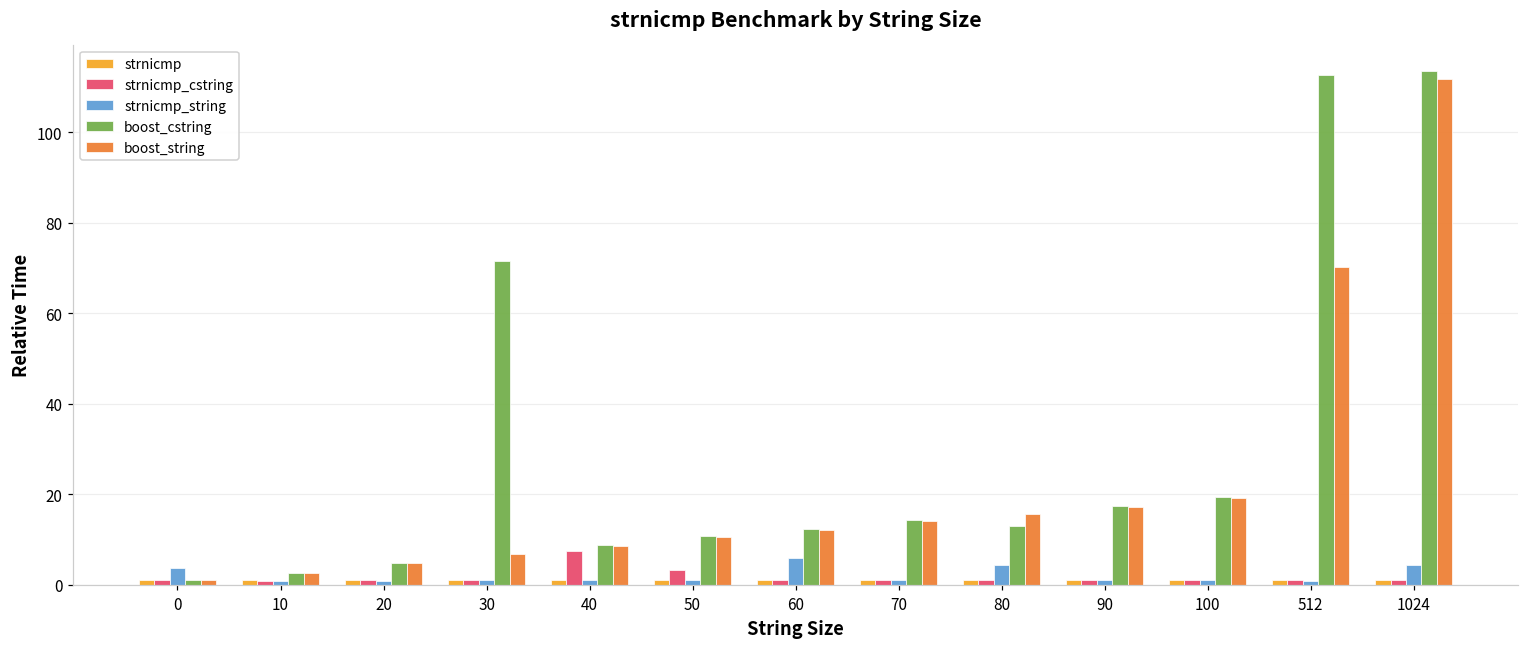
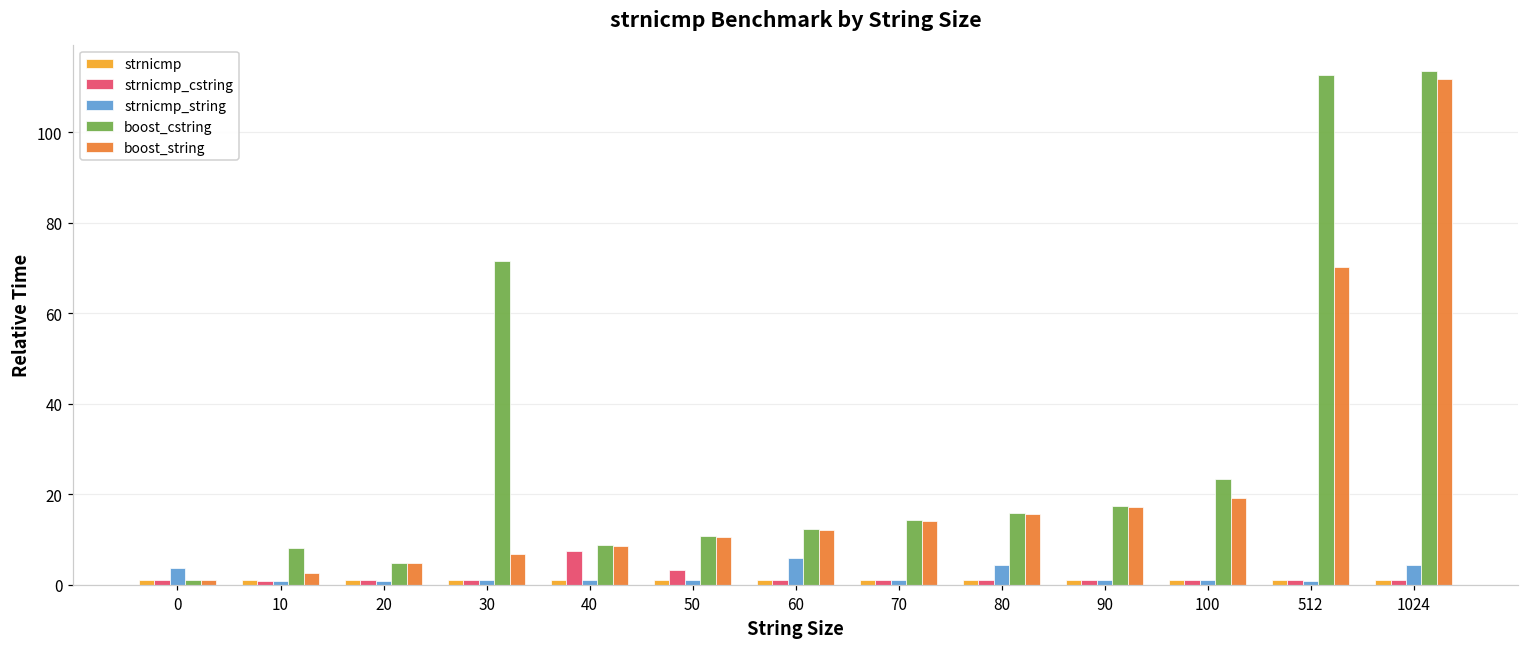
boost_cstring, 10: 3 -> 8
boost_cstring, 80: 13 -> 16
boost_cstring, 100: 19 -> 23
